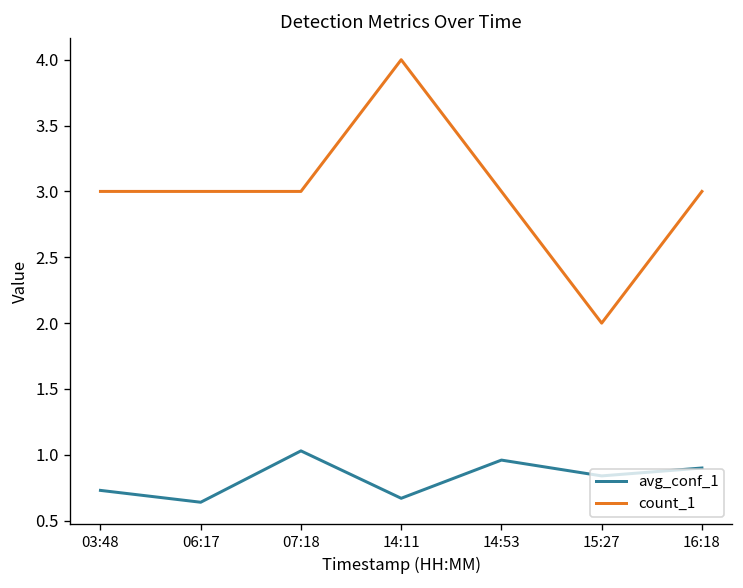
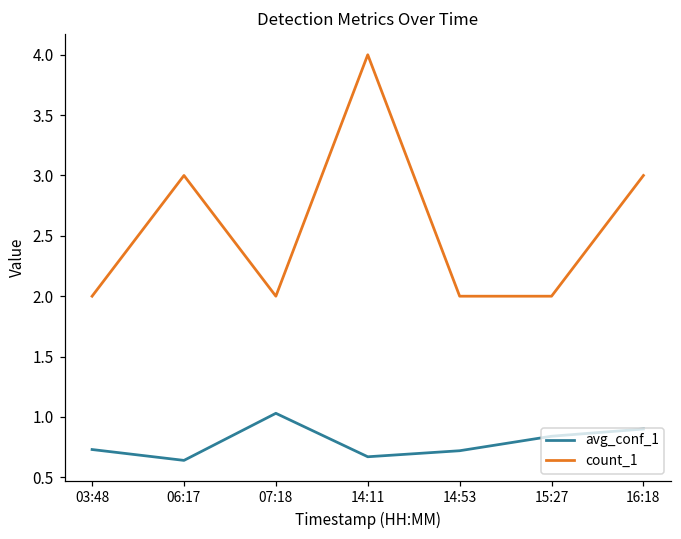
count_1, 03:48: 3 -> 2
count_1, 07:18: 3 -> 2
avg_conf_1, 14:53: 0.96 -> 0.72
count_1, 14:53: 3 -> 2
